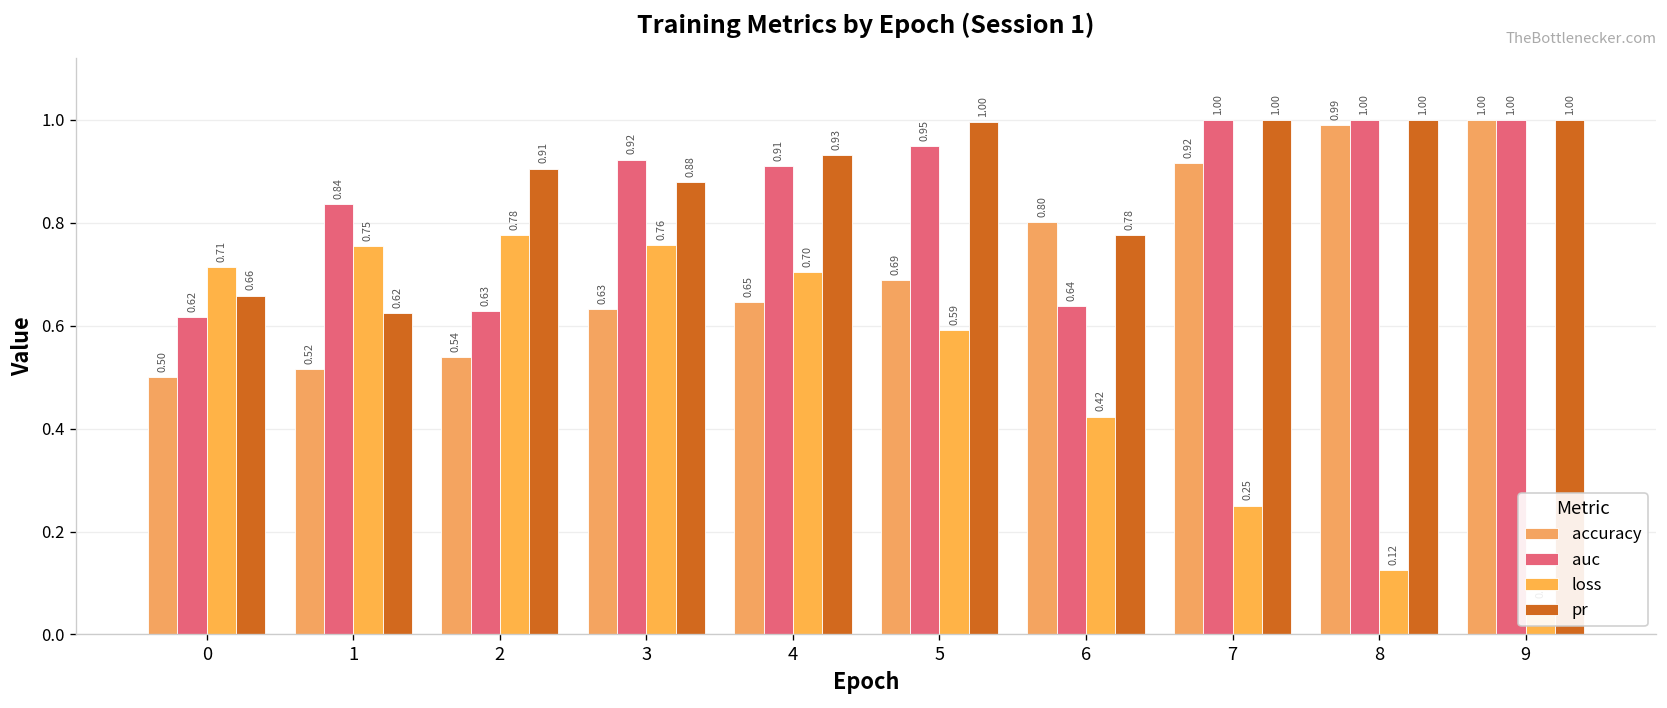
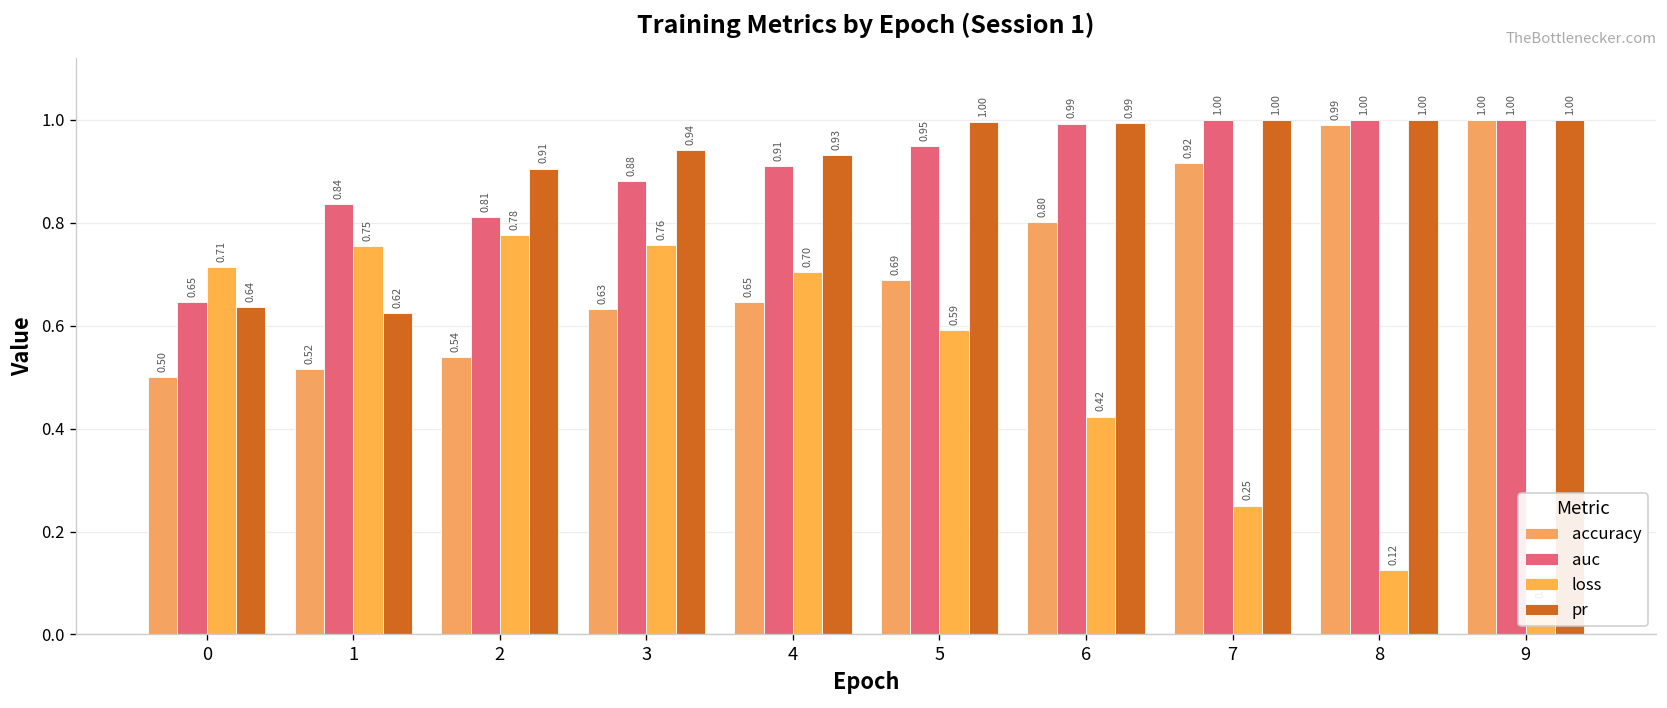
auc, 0: 0.62 -> 0.65
pr, 0: 0.66 -> 0.64
auc, 2: 0.63 -> 0.81
auc, 3: 0.92 -> 0.88
pr, 3: 0.88 -> 0.94
auc, 6: 0.64 -> 0.99
pr, 6: 0.78 -> 0.99
